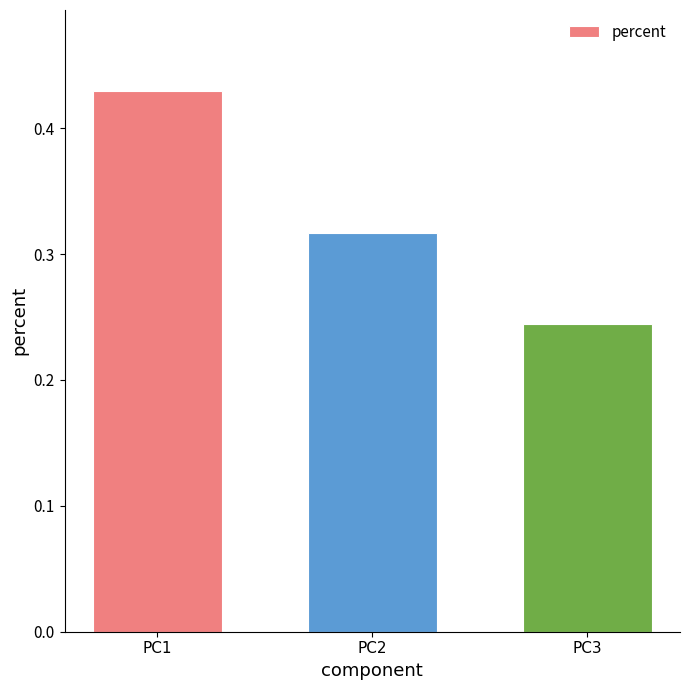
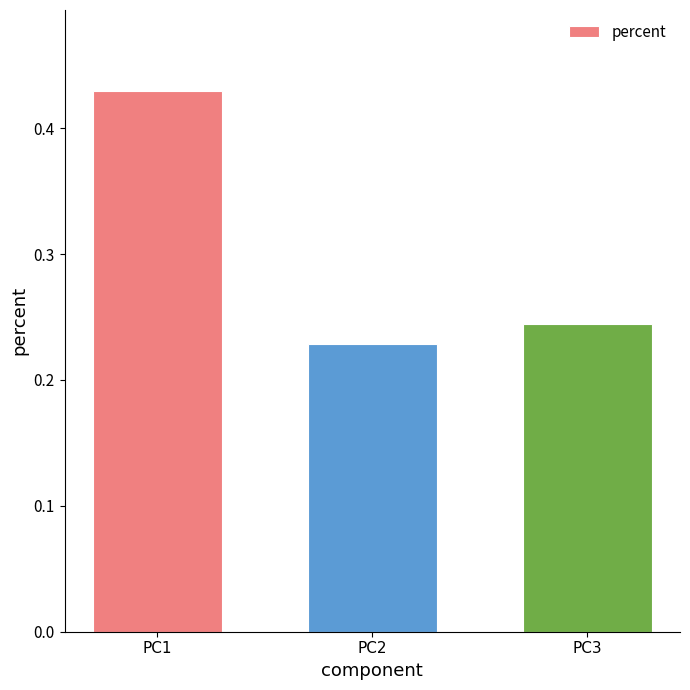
PC2: 0.317 -> 0.229
